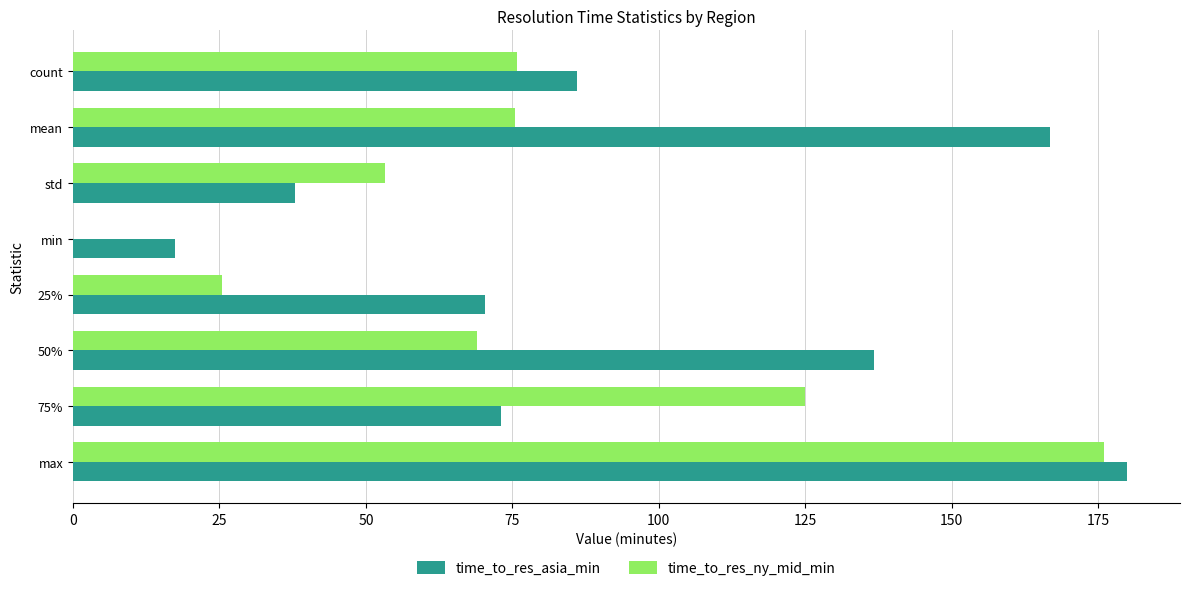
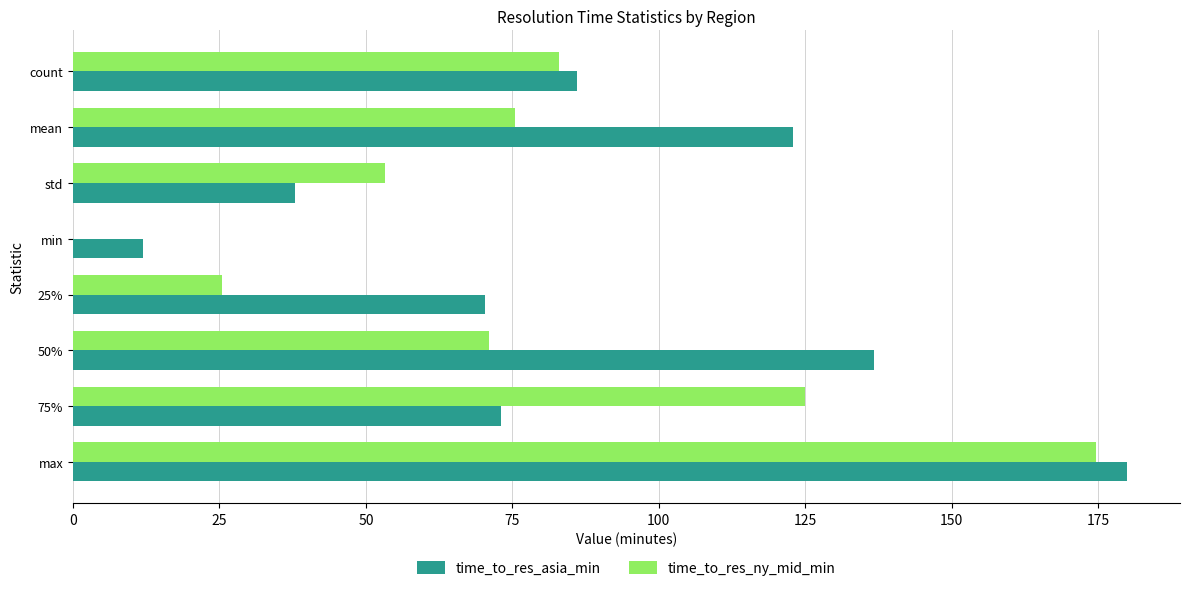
time_to_res_ny_mid_min, count: 76 -> 83
time_to_res_asia_min, mean: 167 -> 123
time_to_res_asia_min, min: 17 -> 12
time_to_res_ny_mid_min, 50%: 69 -> 71
time_to_res_ny_mid_min, max: 176 -> 175
